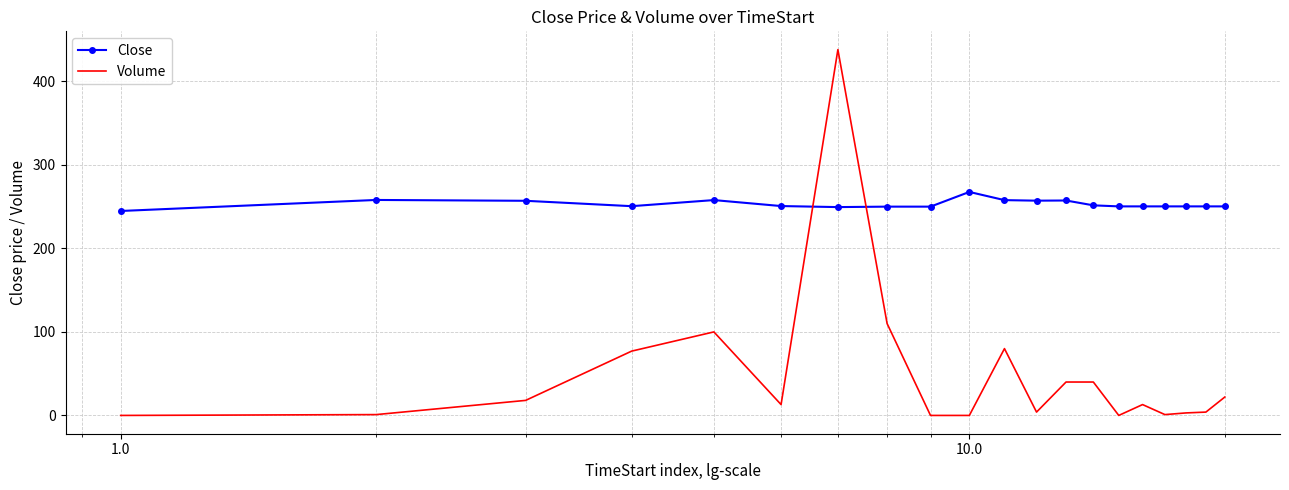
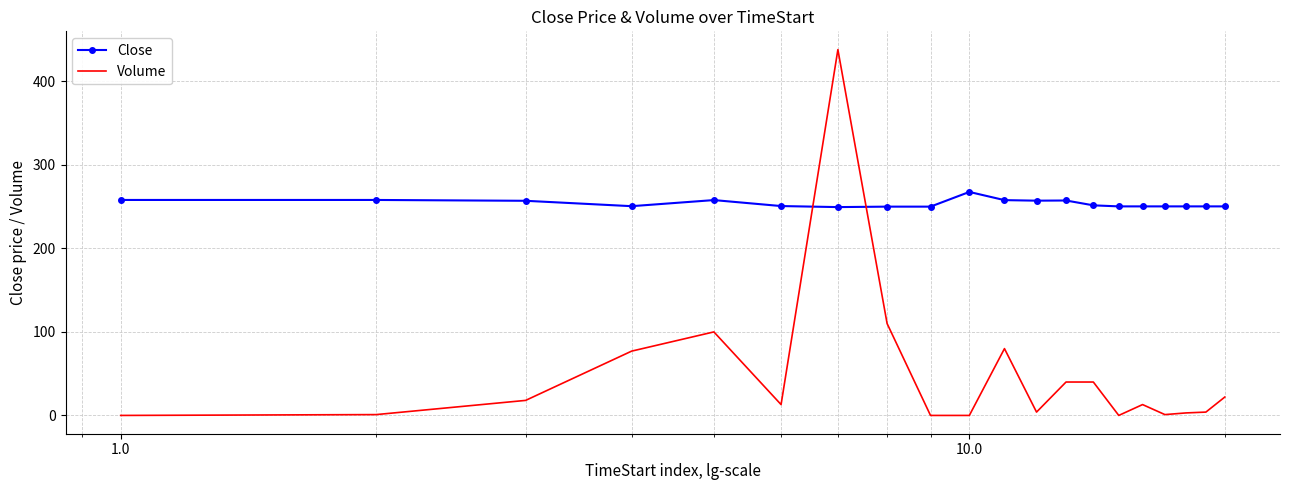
Close, 1.0: 240 -> 260
